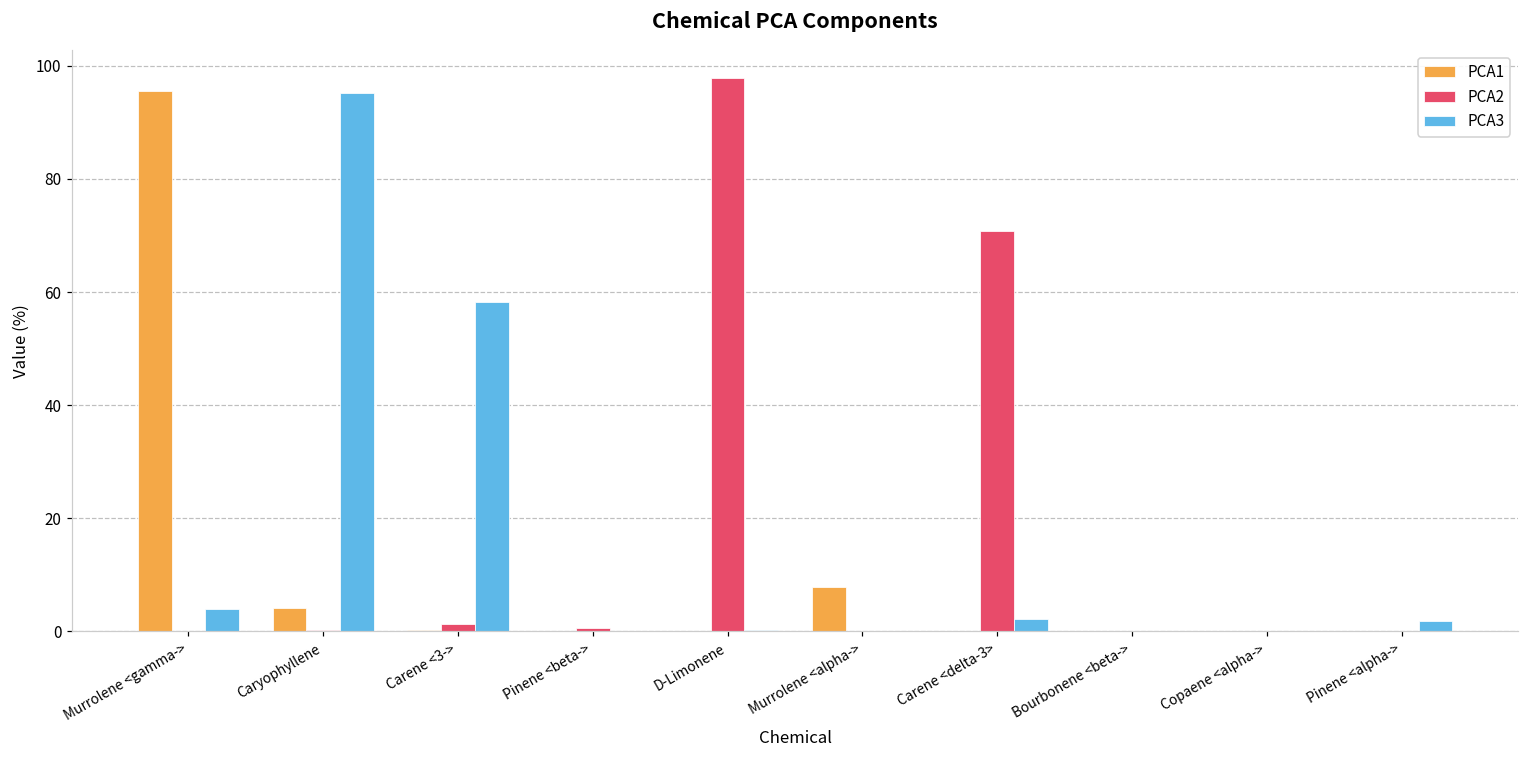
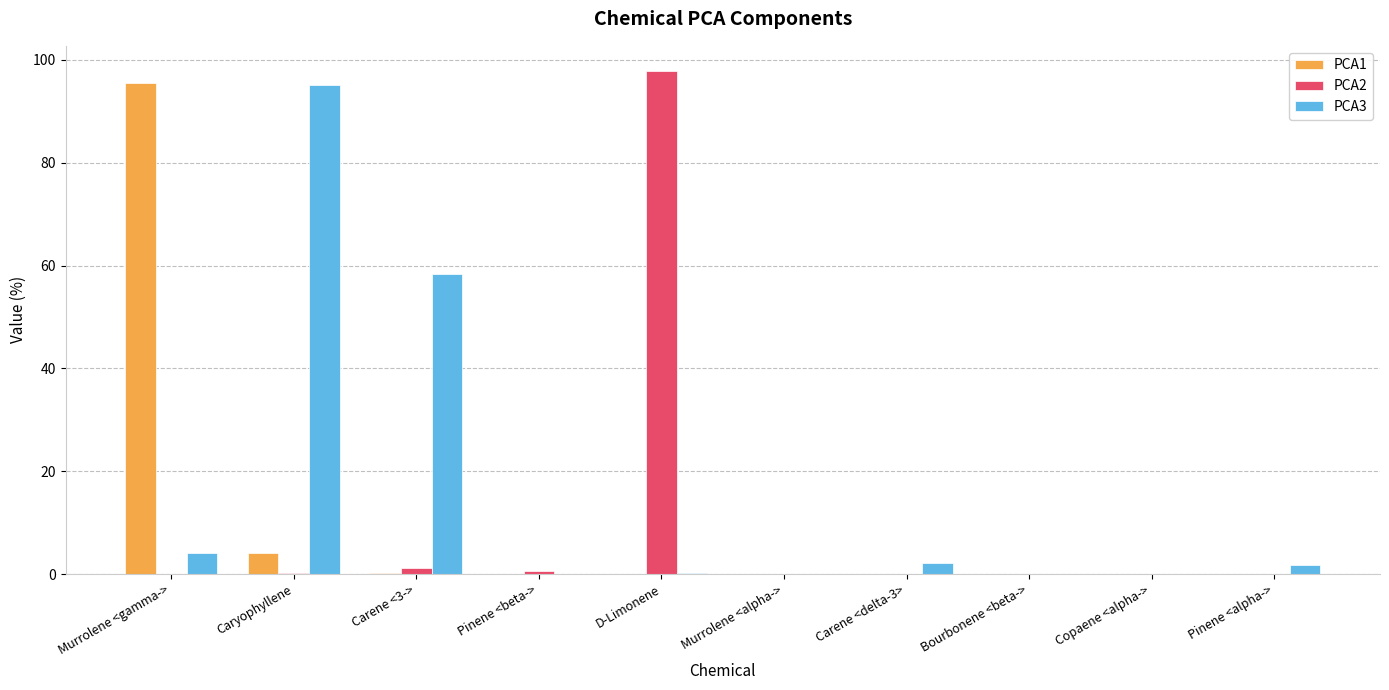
PCA1, Murrolene <alpha->: 8 -> 0
PCA2, Carene <delta-3>: 71 -> 0
